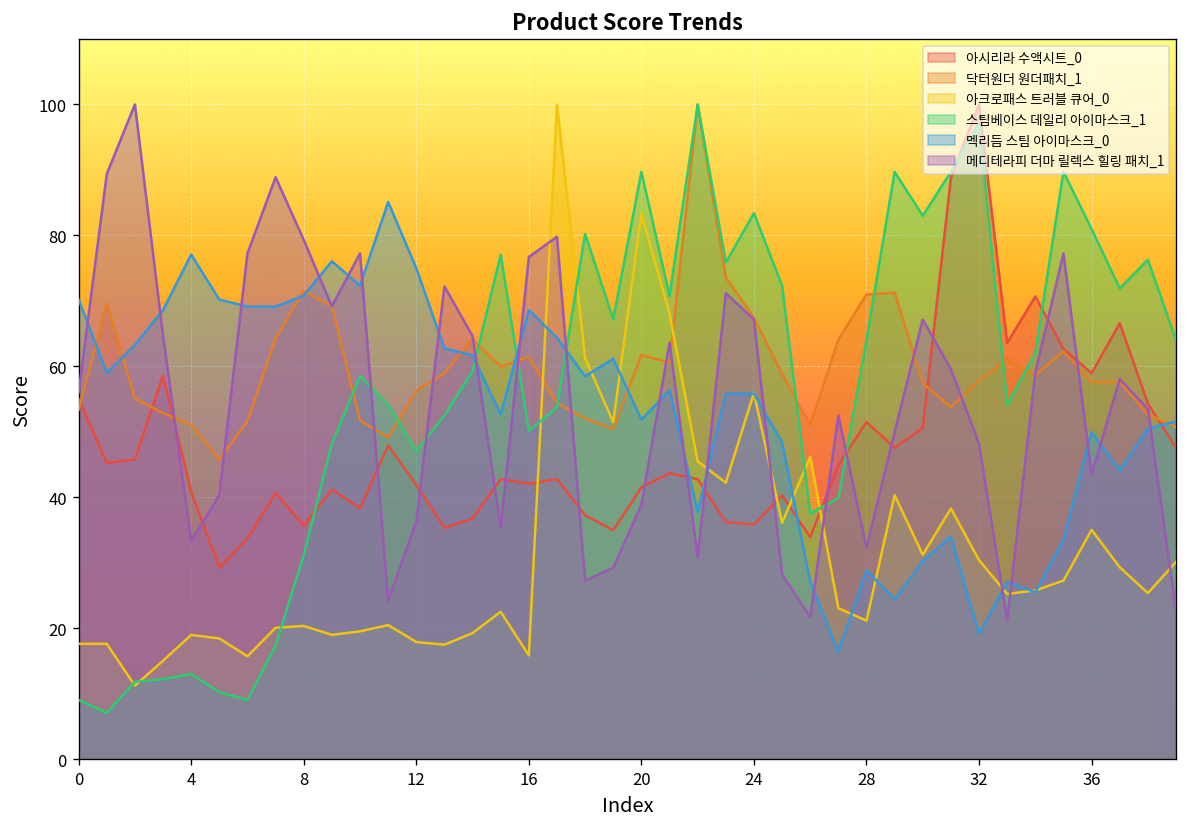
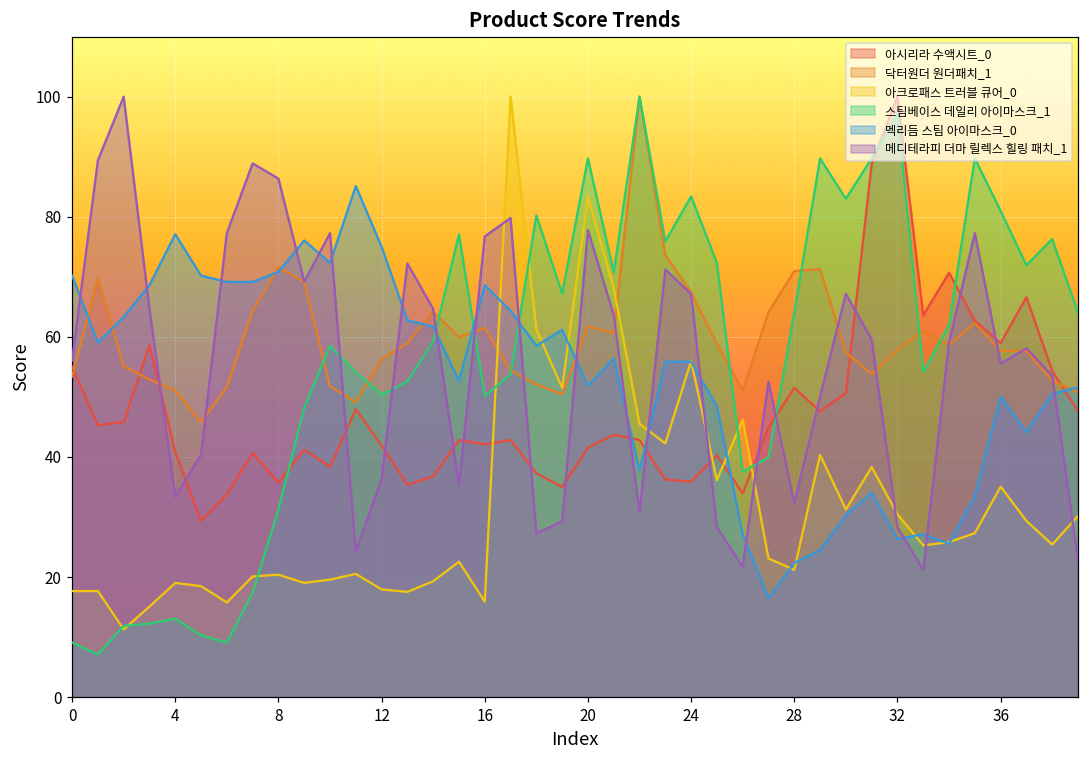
메디테라피 더마 릴렉스 힐링 패치_1, 8: 79 -> 86
스팀베이스 데일리 아이마스크_1, 12: 47 -> 50
메디테라피 더마 릴렉스 힐링 패치_1, 20: 39 -> 78
멕리듬 스팀 아이마스크_0, 28: 29 -> 22
멕리듬 스팀 아이마스크_0, 32: 19 -> 26
메디테라피 더마 릴렉스 힐링 패치_1, 32: 48 -> 28
메디테라피 더마 릴렉스 힐링 패치_1, 36: 44 -> 56
